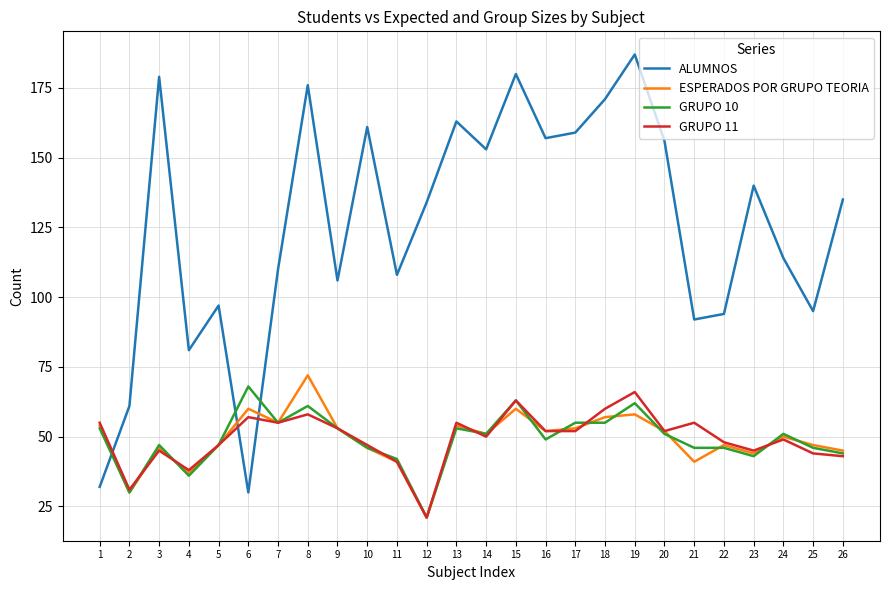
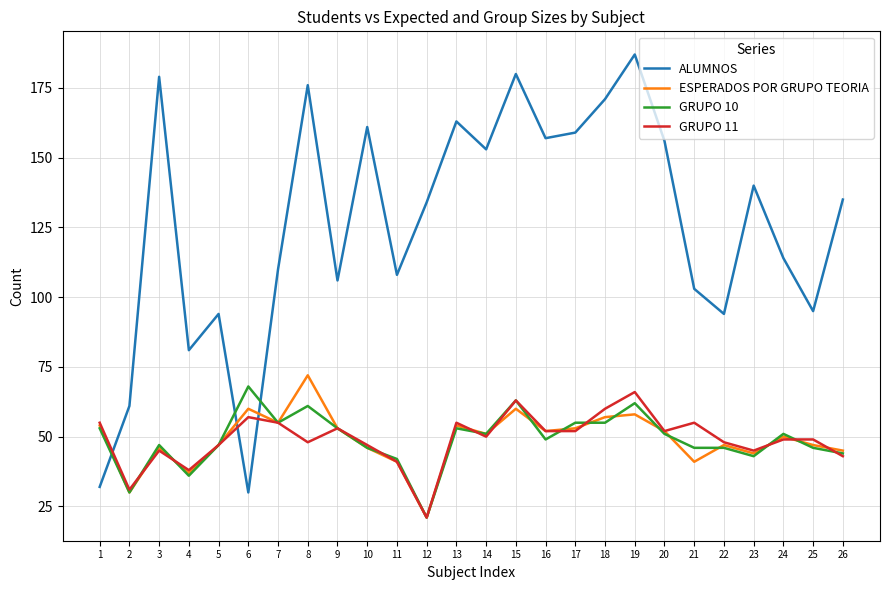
ALUMNOS, 5: 97 -> 94
GRUPO 11, 8: 58 -> 48
ALUMNOS, 21: 92 -> 103
GRUPO 11, 25: 44 -> 49
